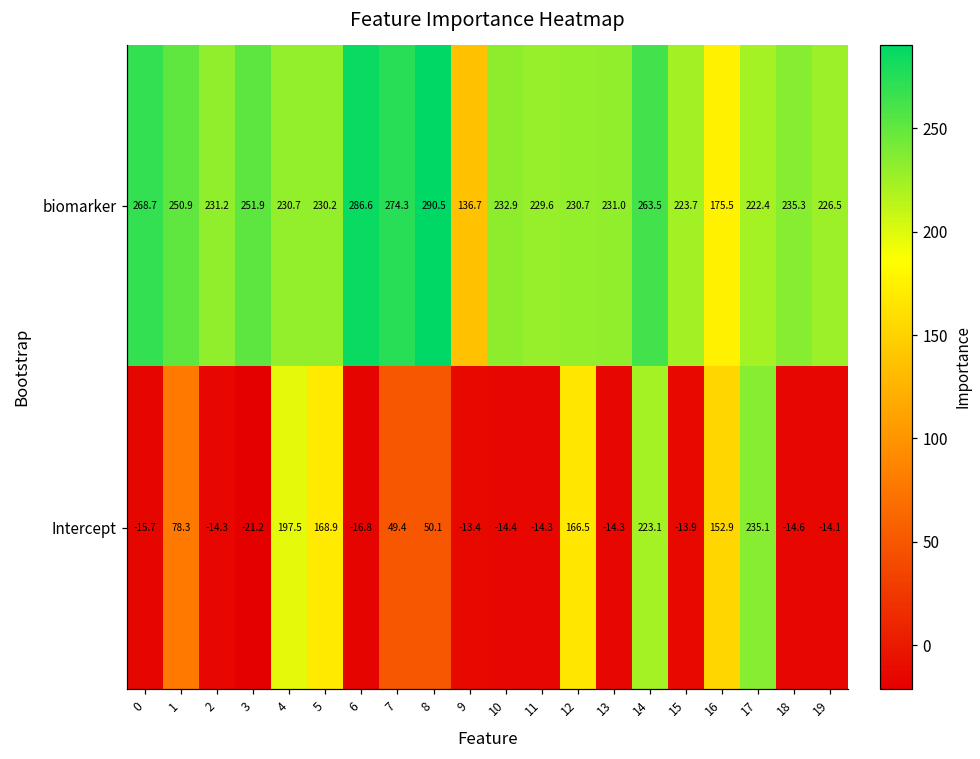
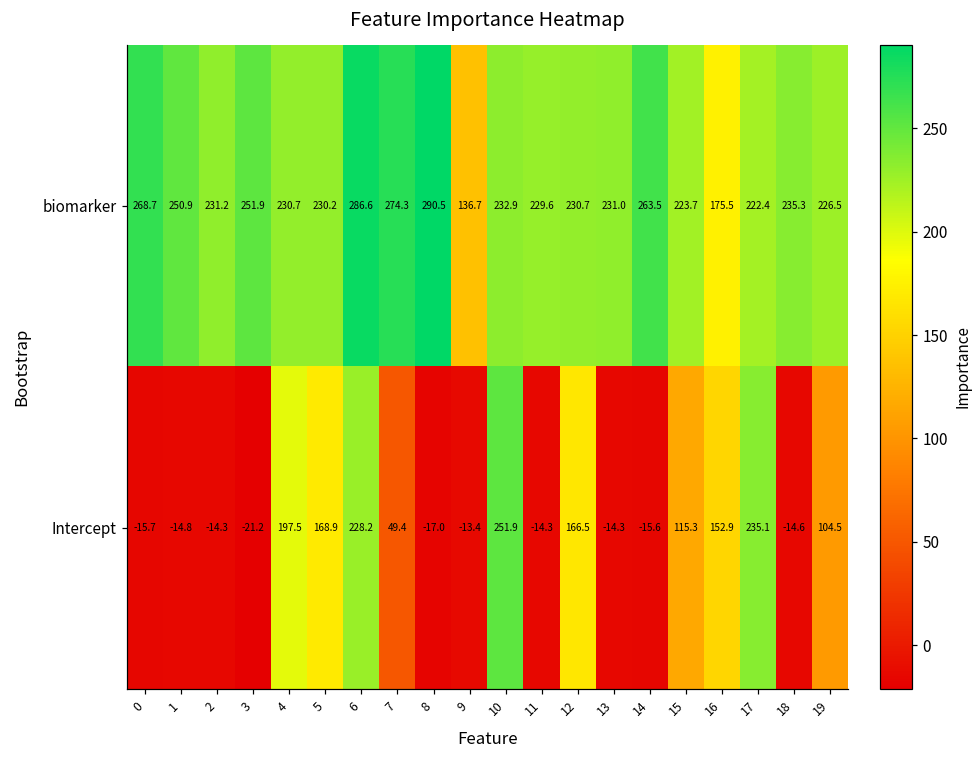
Intercept, 1: 78.3 -> -14.8
Intercept, 6: -16.8 -> 228.2
Intercept, 8: 50.1 -> -17.0
Intercept, 10: -14.4 -> 251.9
Intercept, 14: 223.1 -> -15.6
Intercept, 15: -13.9 -> 115.3
Intercept, 19: -14.1 -> 104.5
